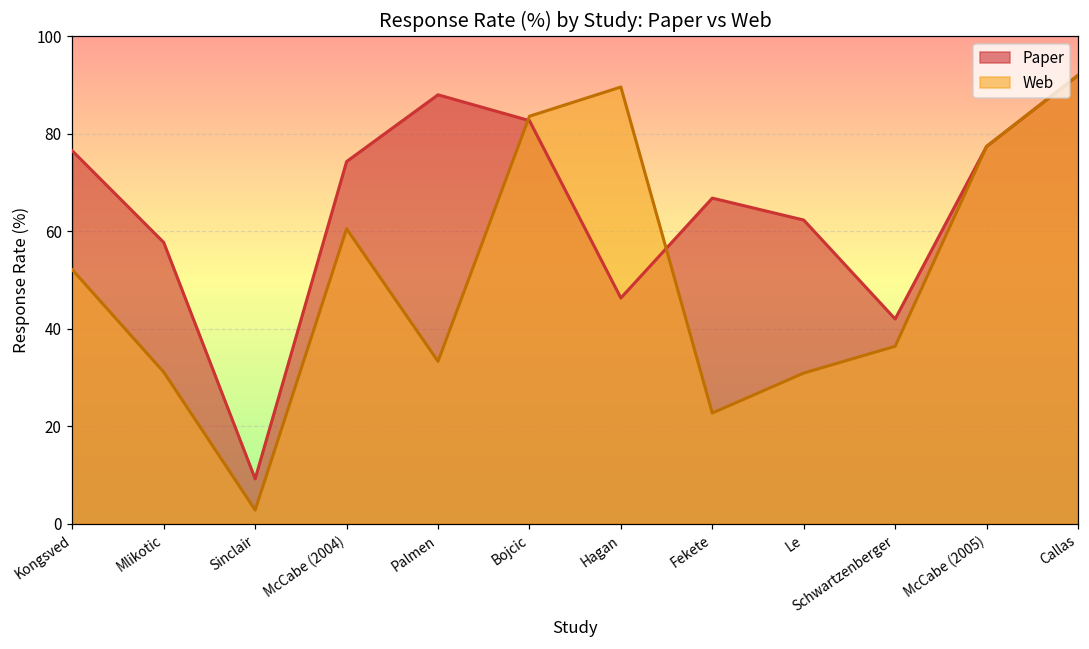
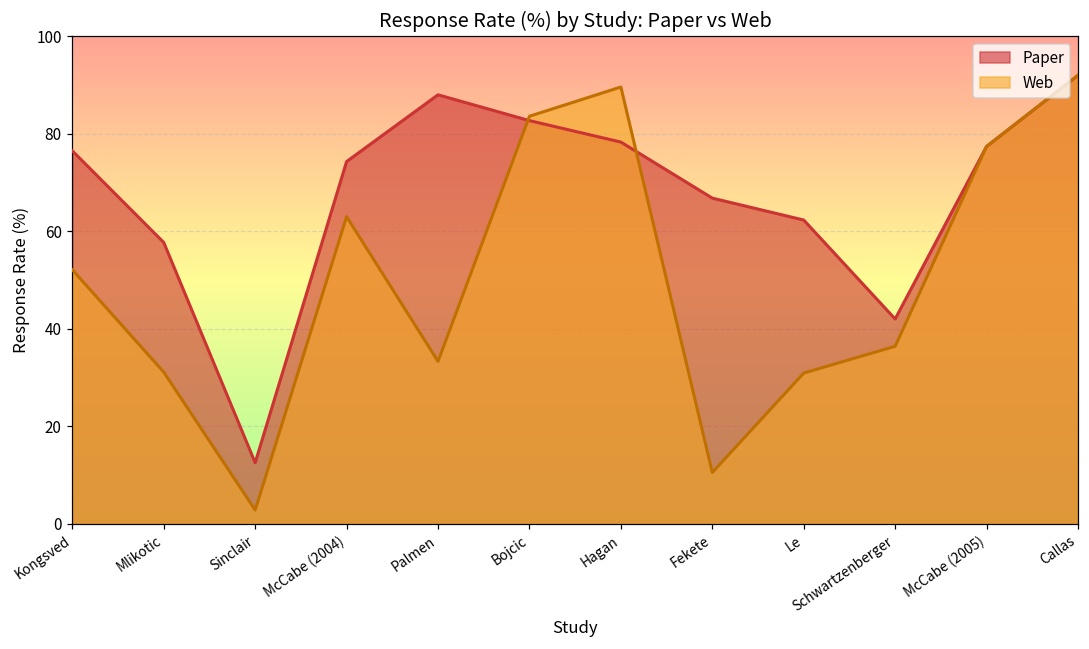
Paper, Sinclair: 9 -> 13
Web, McCabe (2004): 61 -> 63
Paper, Hagan: 46 -> 78
Web, Fekete: 23 -> 11
